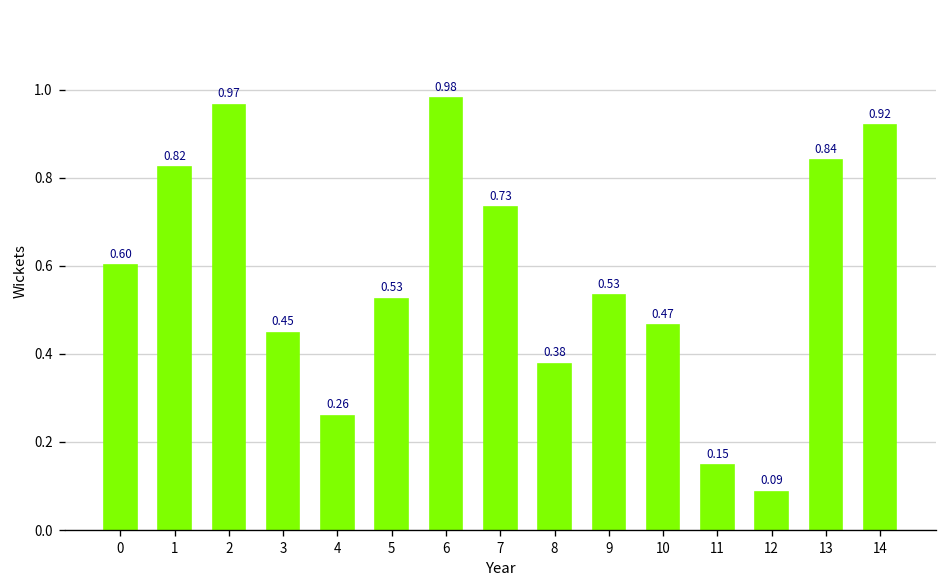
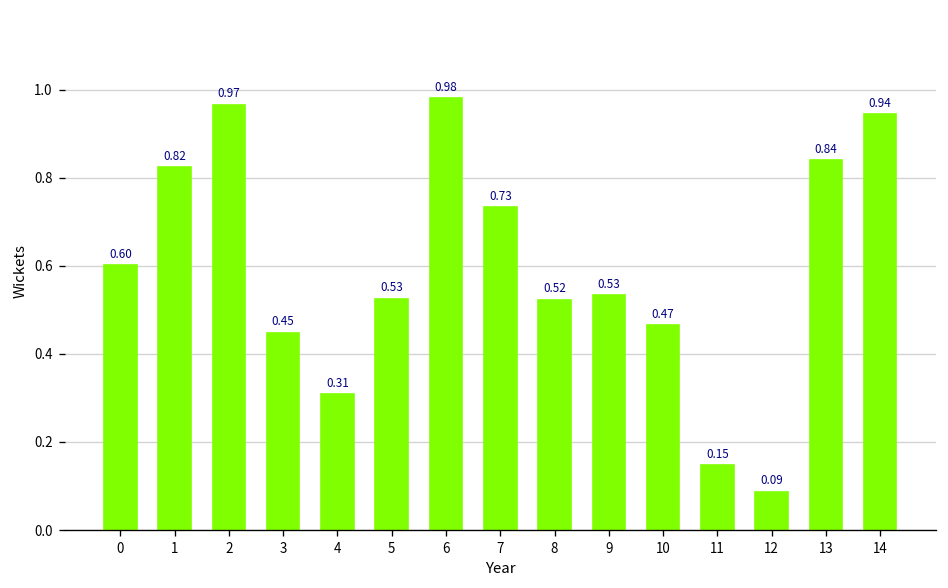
4: 0.26 -> 0.31
8: 0.38 -> 0.52
14: 0.92 -> 0.94
